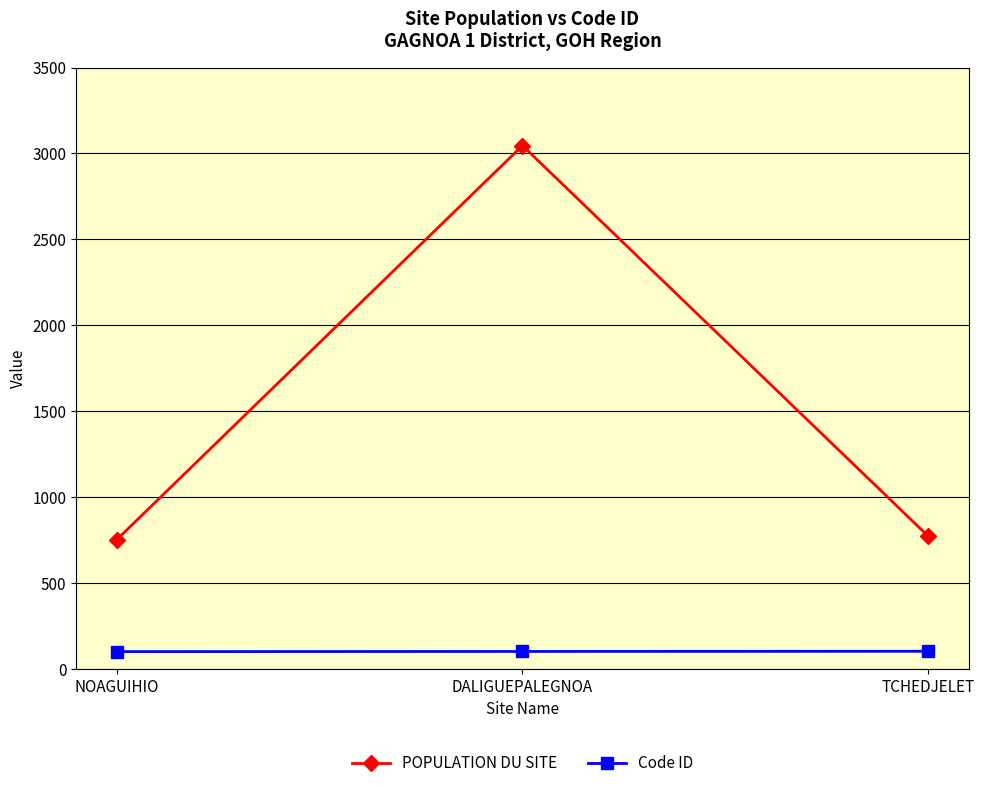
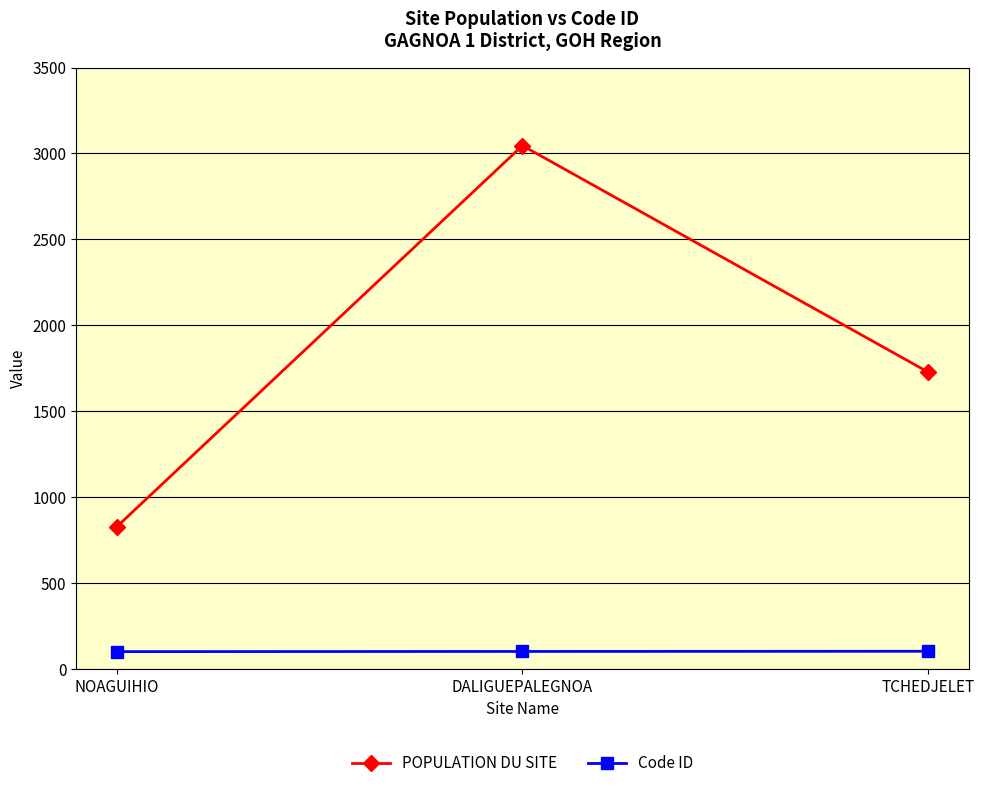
POPULATION DU SITE, NOAGUIHIO: 750 -> 830
POPULATION DU SITE, TCHEDJELET: 770 -> 1730
